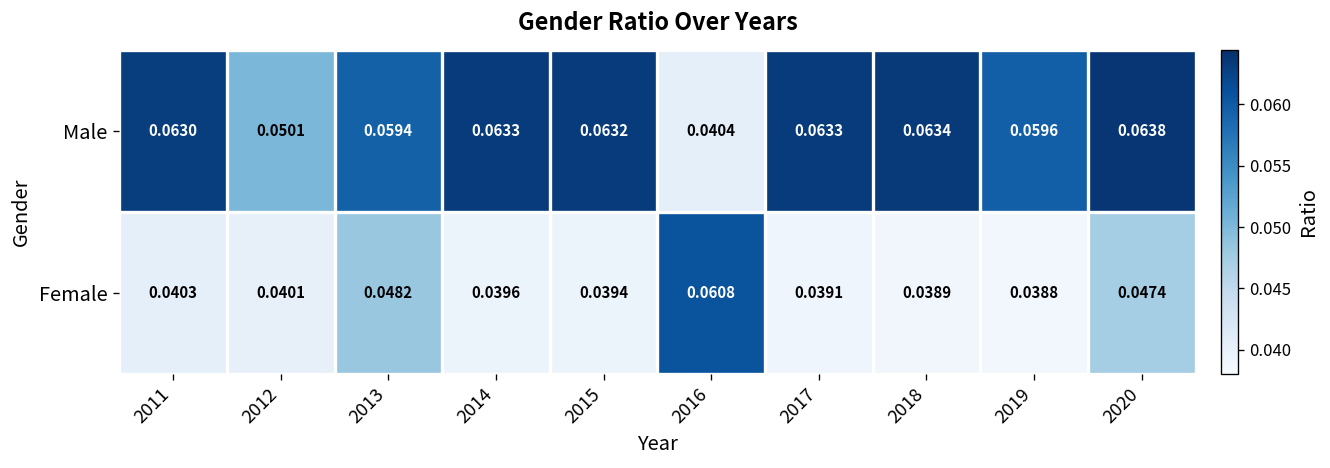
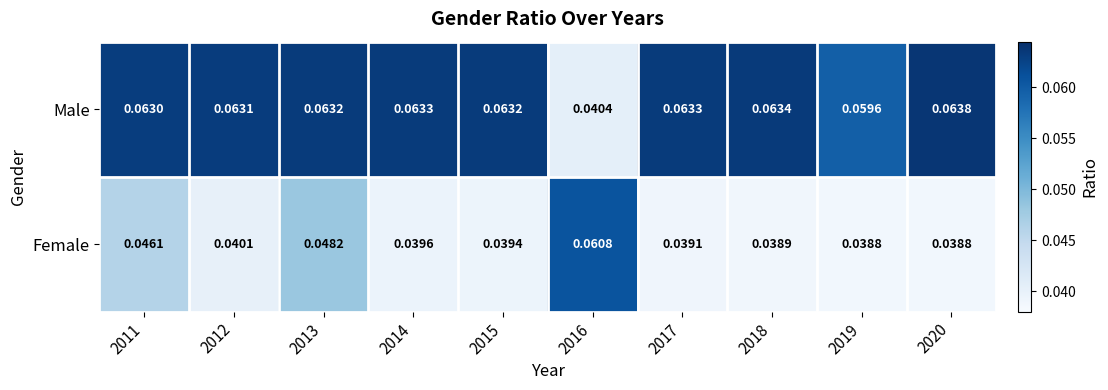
Male, 2012: 0.0501 -> 0.0631
Male, 2013: 0.0594 -> 0.0632
Female, 2011: 0.0403 -> 0.0461
Female, 2020: 0.0474 -> 0.0388
